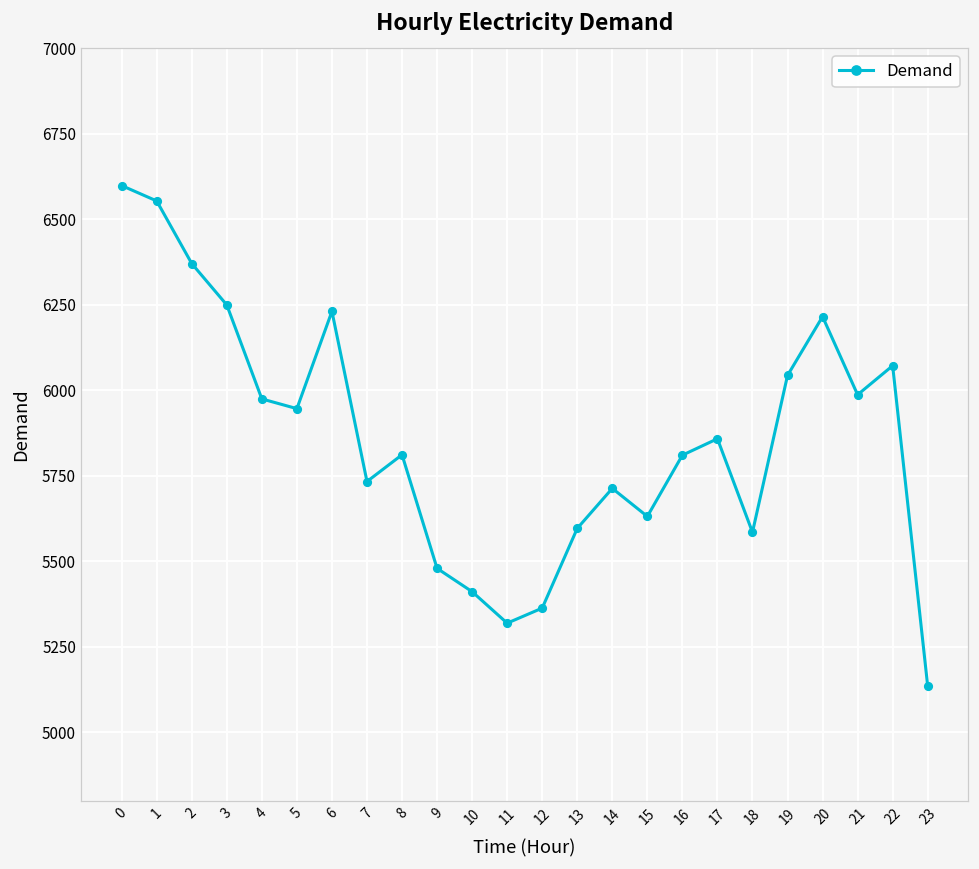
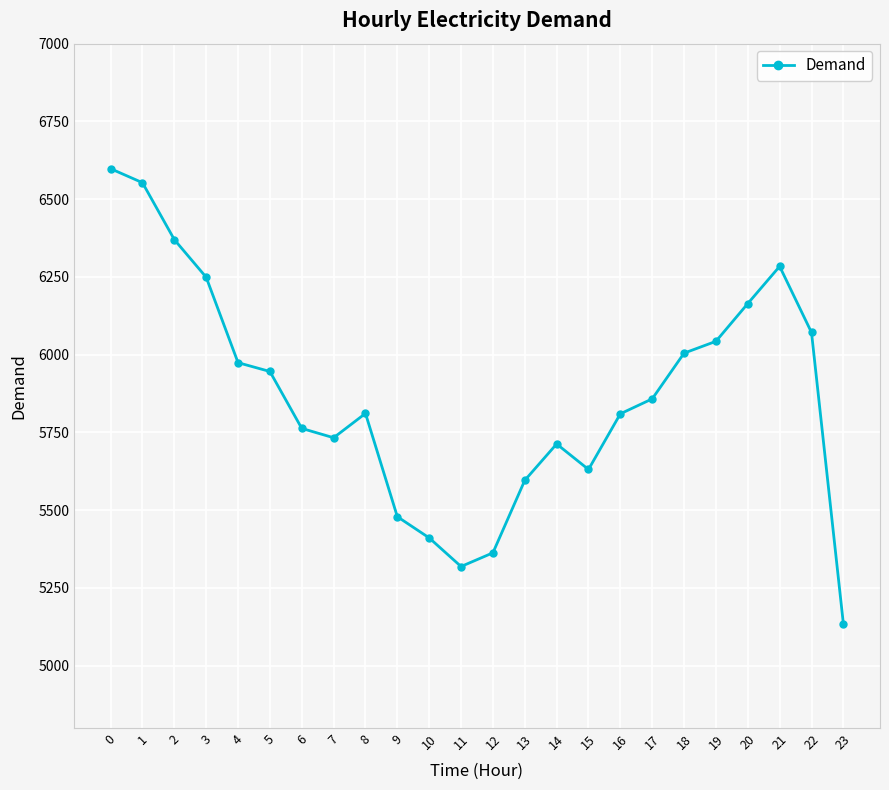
6: 6230 -> 5760
18: 5580 -> 6010
20: 6220 -> 6160
21: 5990 -> 6280
